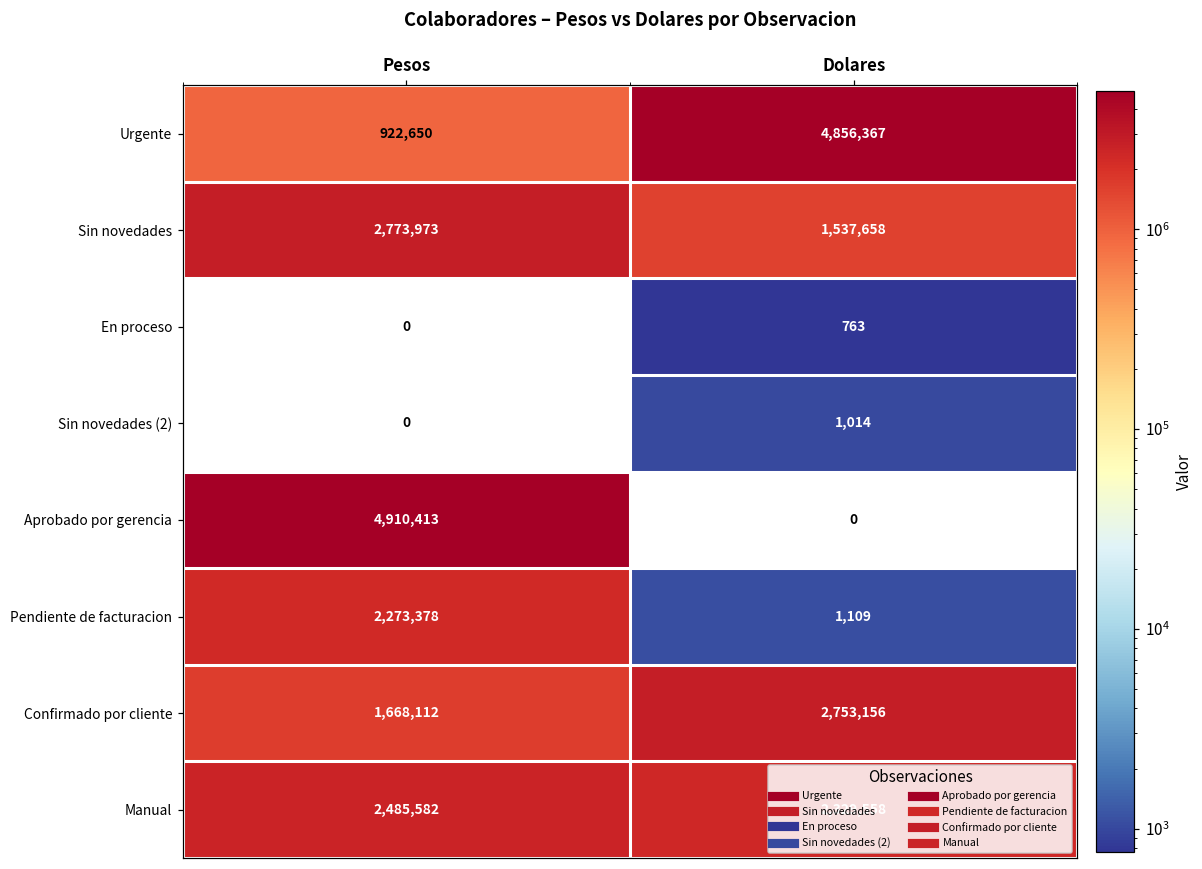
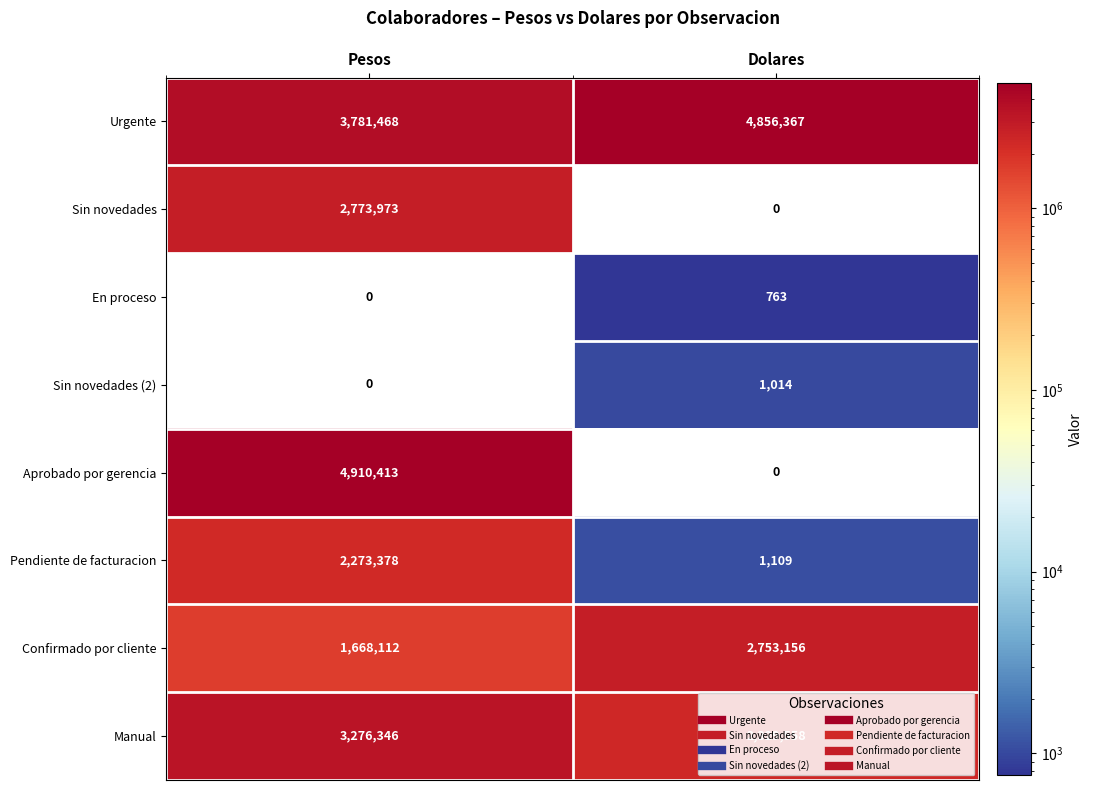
Urgente, Pesos: 922,650 -> 3,781,468
Sin novedades, Dolares: 1,537,658 -> 0
Manual, Pesos: 2,485,582 -> 3,276,346
